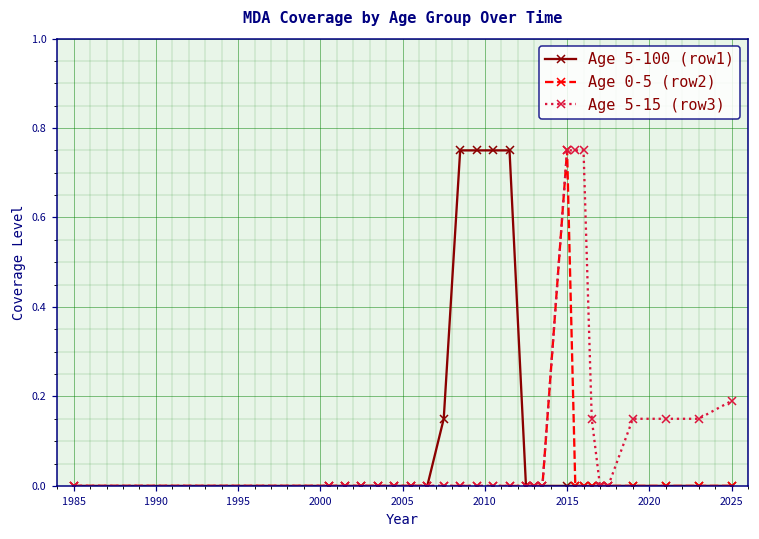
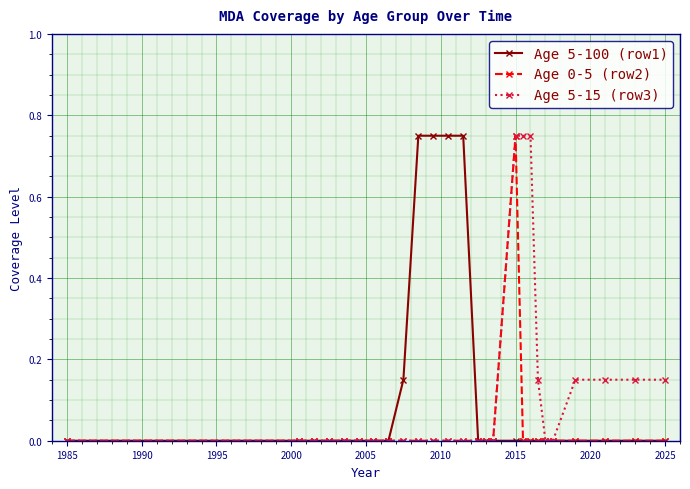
Age 5-15 (row3), 2025: 0.19 -> 0.15
